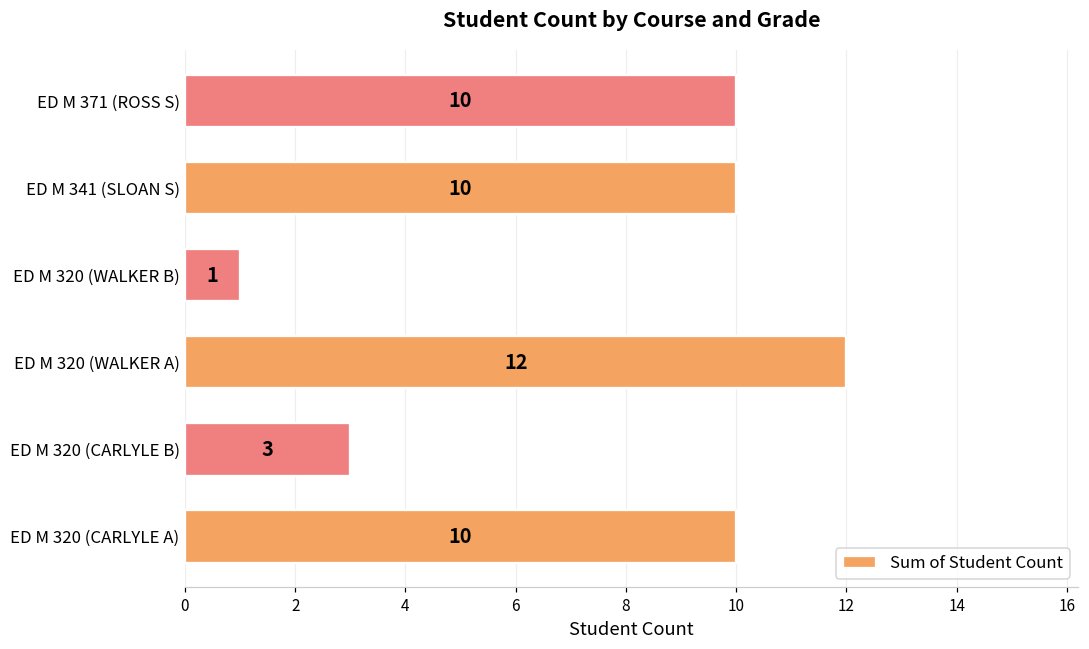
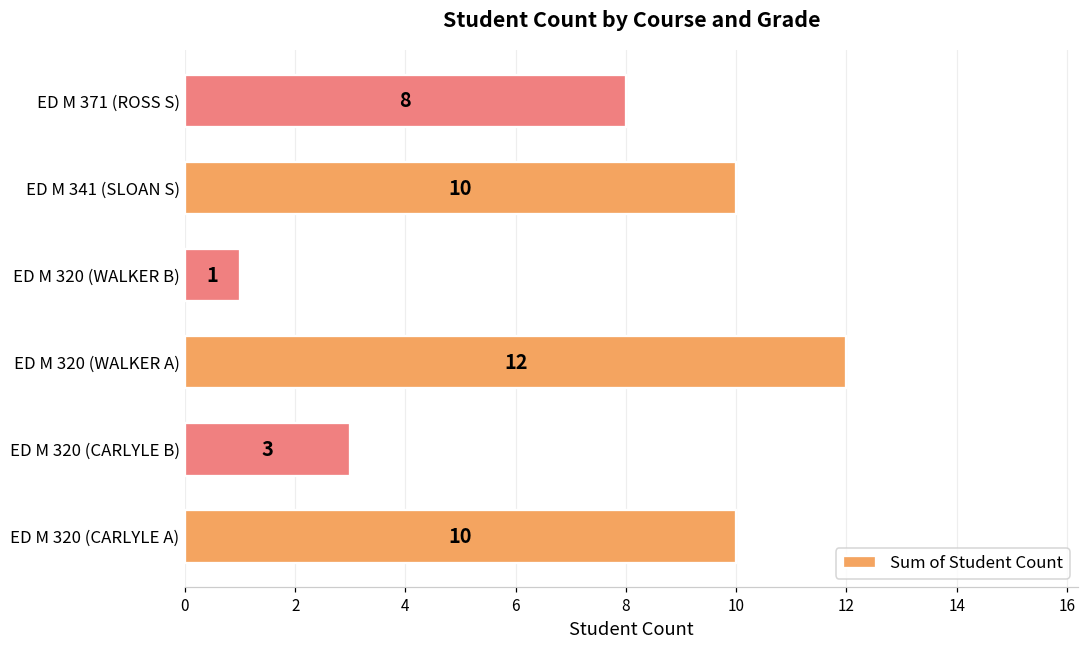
ED M 371 (ROSS S): 10 -> 8
